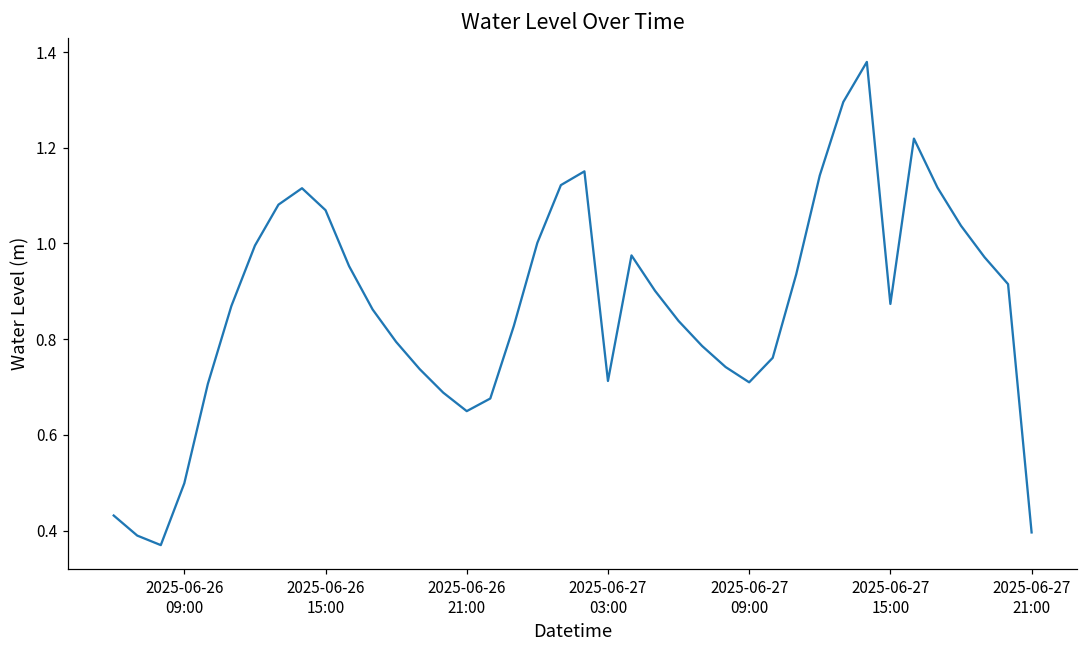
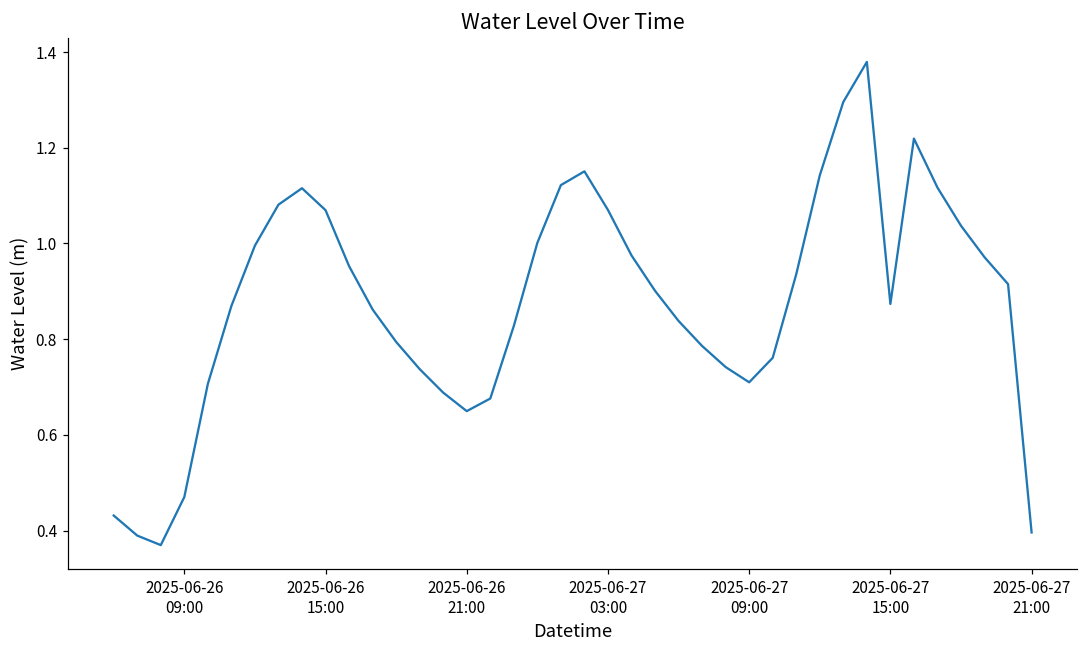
2025-06-26 09:00: 0.50 -> 0.47
2025-06-27 03:00: 0.71 -> 1.07
